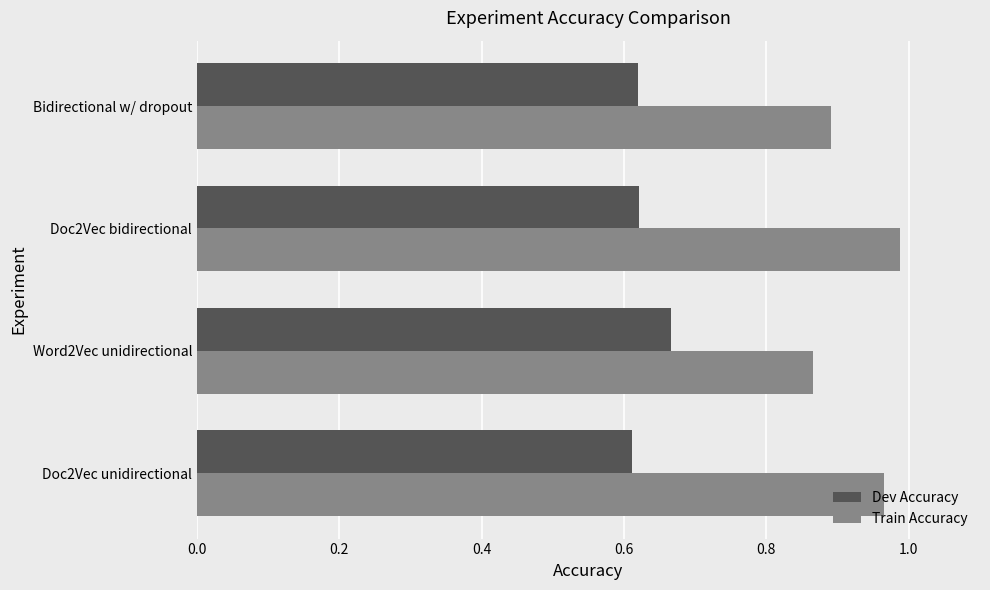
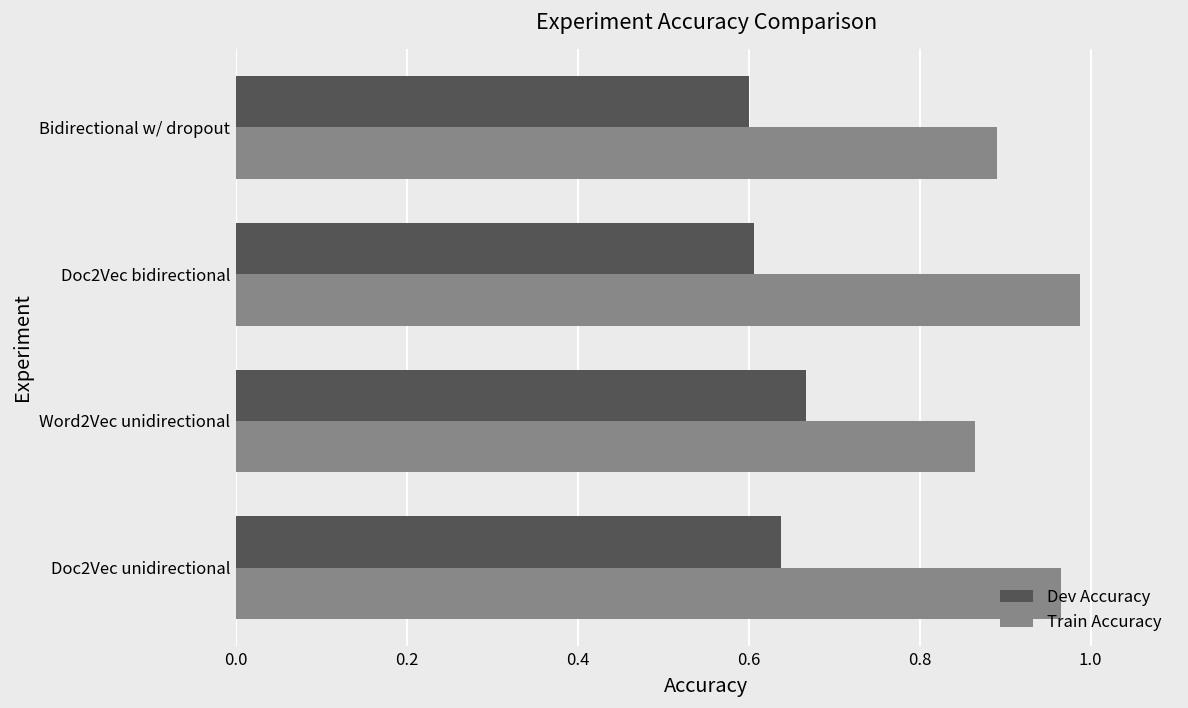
Dev Accuracy, Bidirectional w/ dropout: 0.62 -> 0.60
Dev Accuracy, Doc2Vec bidirectional: 0.62 -> 0.61
Dev Accuracy, Doc2Vec unidirectional: 0.61 -> 0.64
